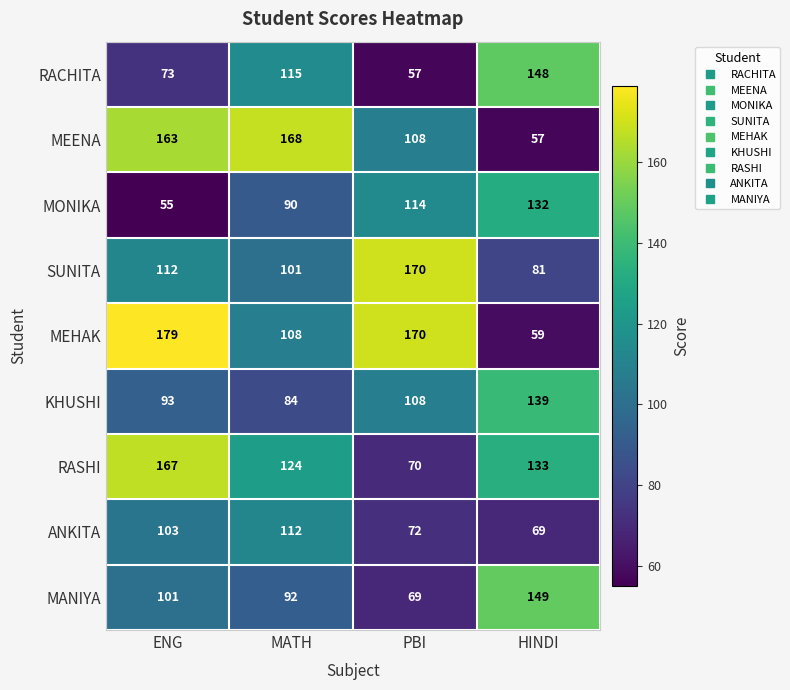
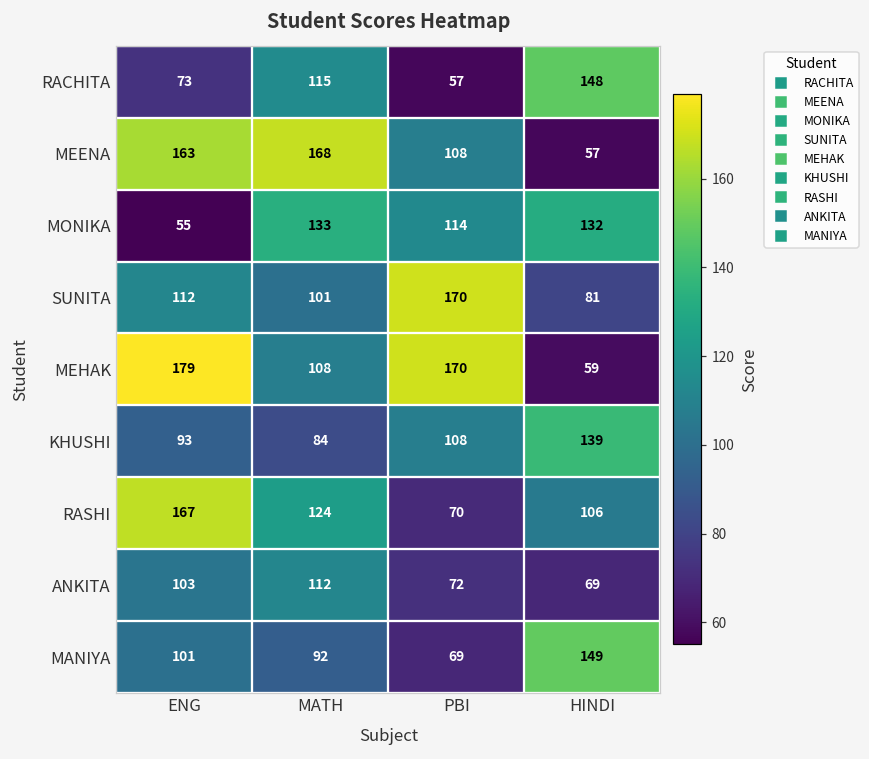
MONIKA, MATH: 90 -> 133
RASHI, HINDI: 133 -> 106
